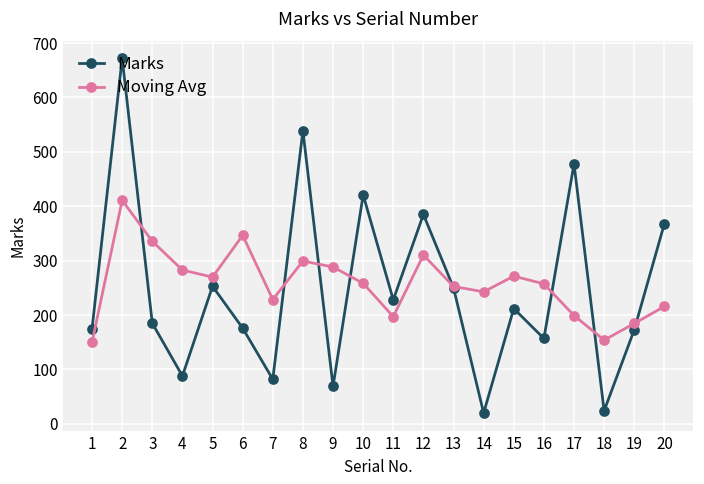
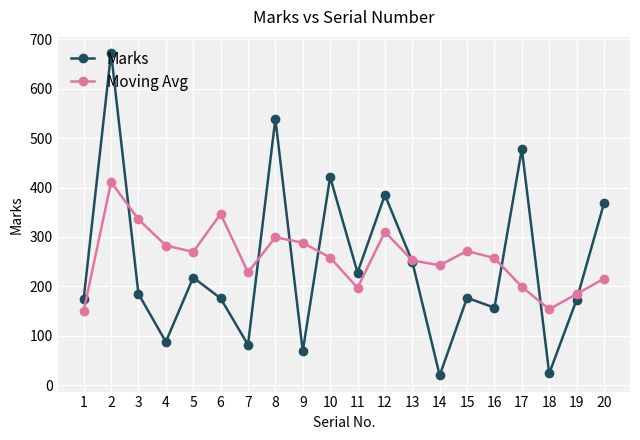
Marks, 5: 250 -> 220
Marks, 15: 210 -> 180
